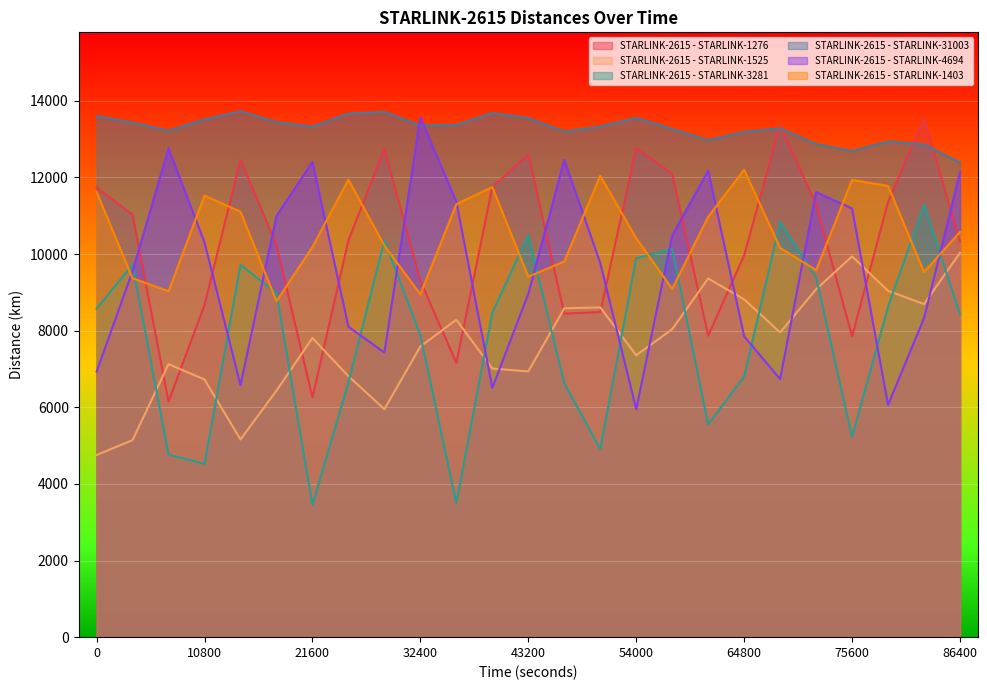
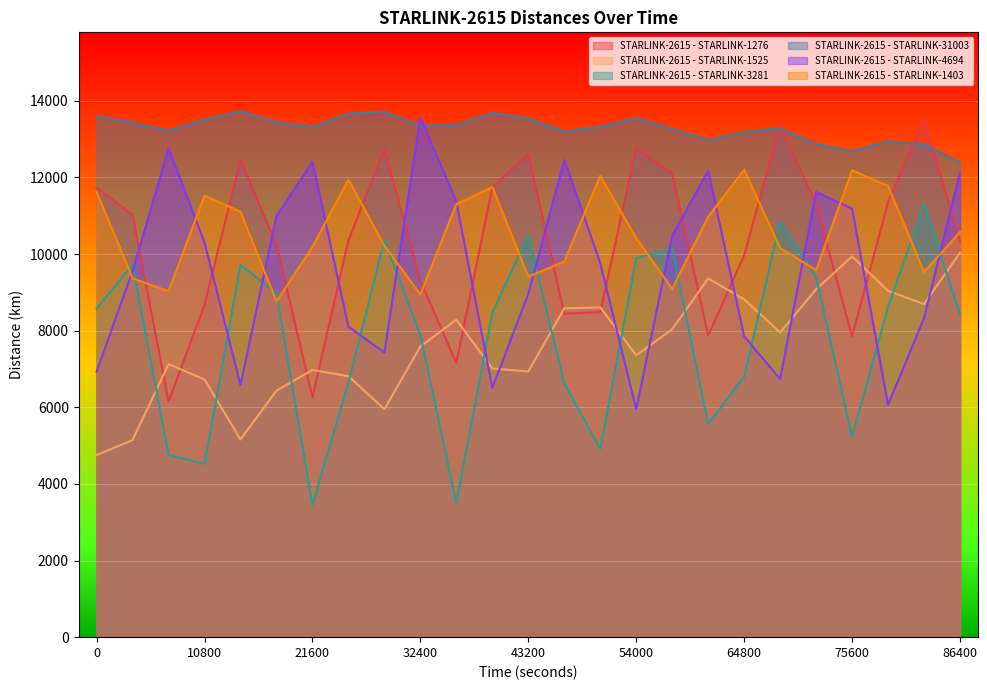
STARLINK-2615 - STARLINK-1525, 21600: 7800 -> 7000
STARLINK-2615 - STARLINK-1403, 75600: 11900 -> 12200
